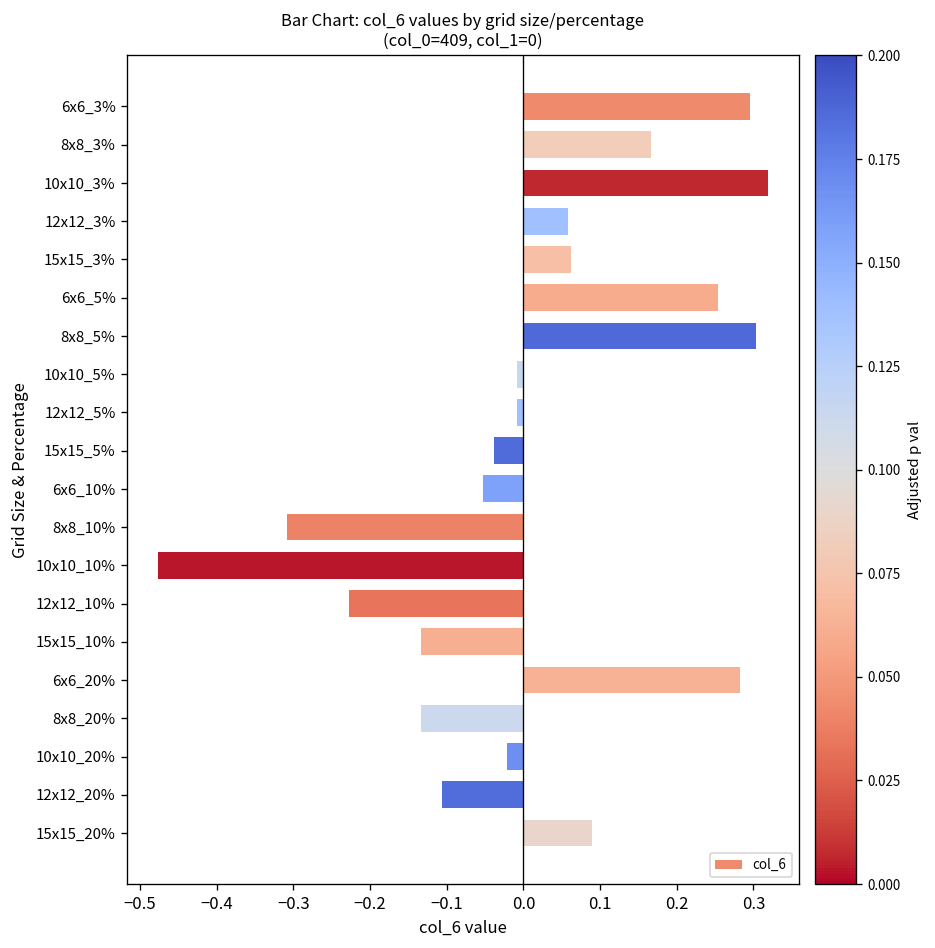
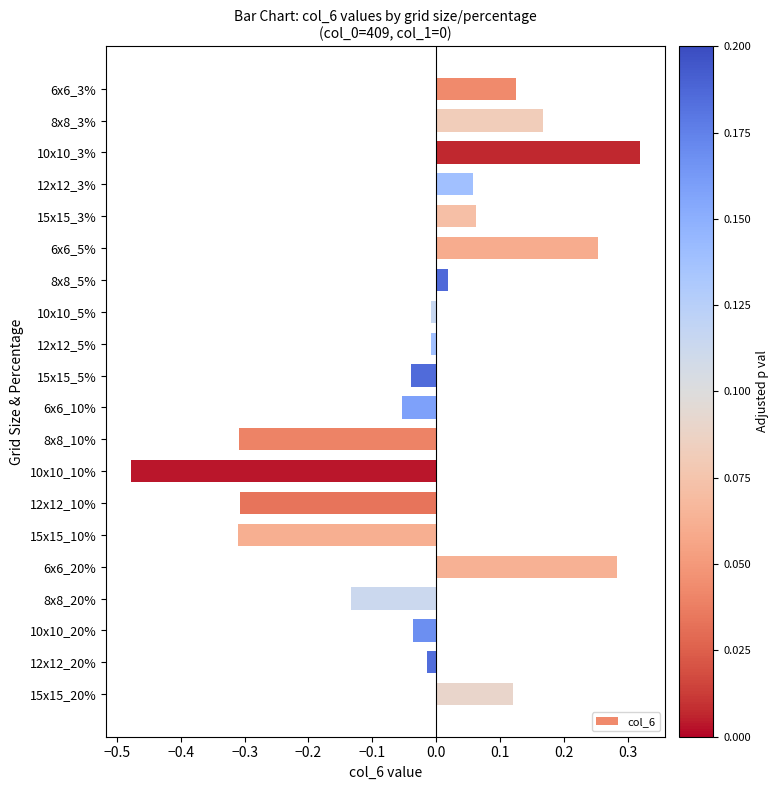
6x6_3%: 0.30 -> 0.13
8x8_5%: 0.30 -> 0.02
12x12_10%: -0.23 -> -0.31
15x15_10%: -0.13 -> -0.31
10x10_20%: -0.02 -> -0.04
12x12_20%: -0.11 -> -0.02
15x15_20%: 0.09 -> 0.12
